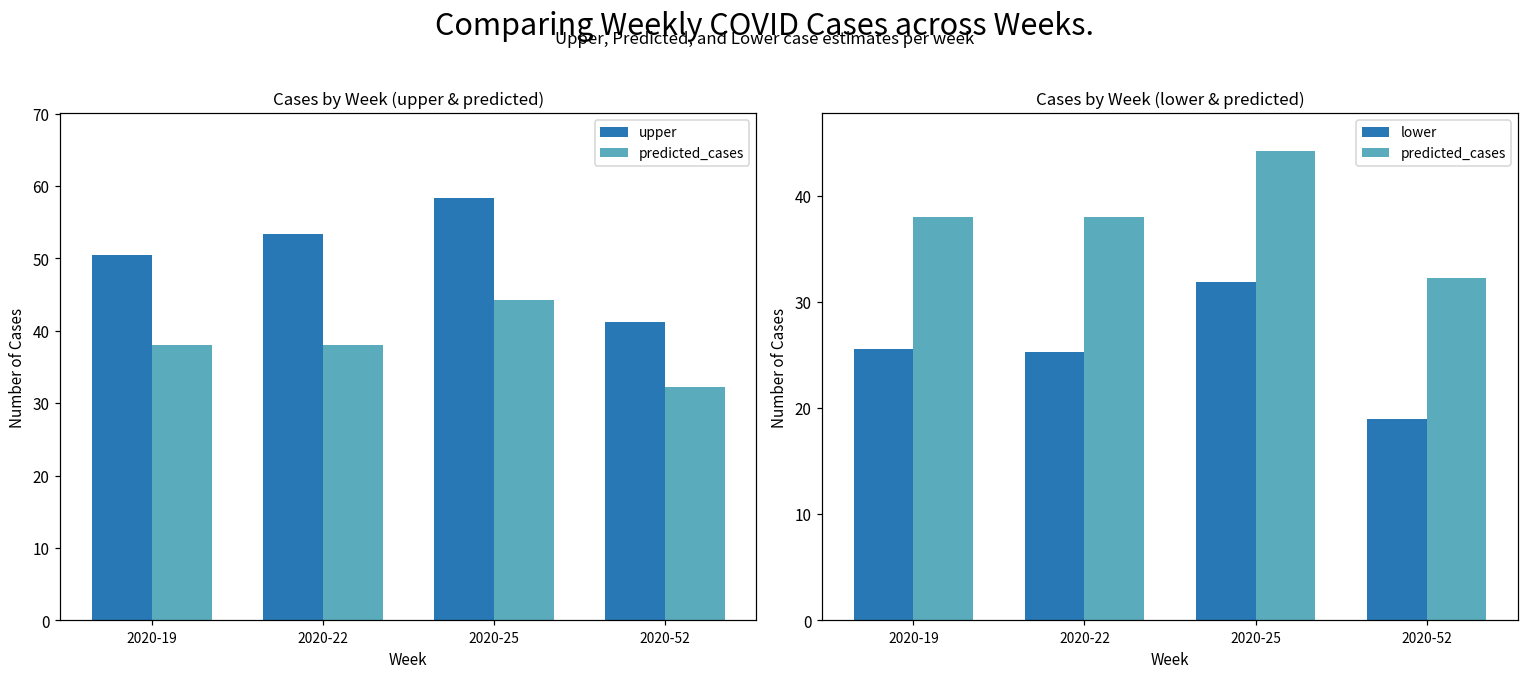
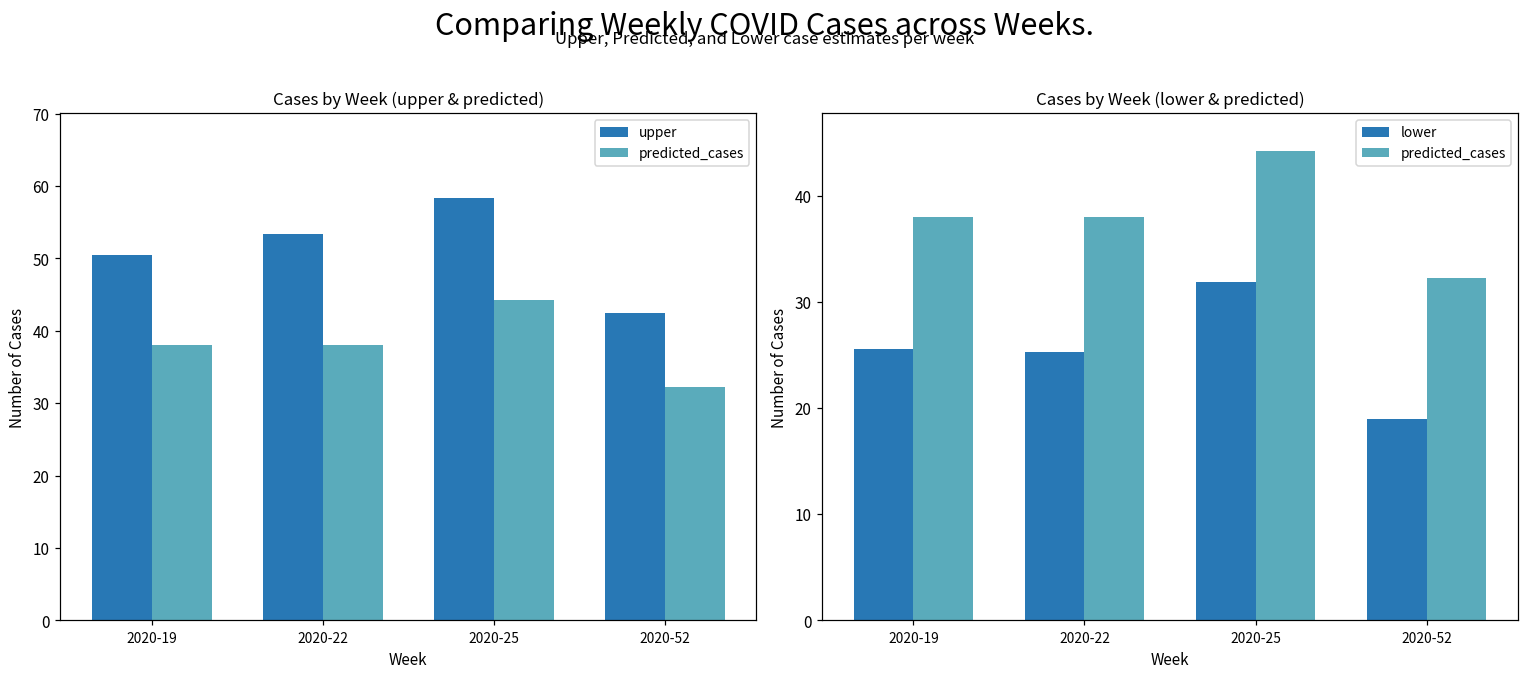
Cases by Week (upper & predicted), upper, 2020-52: 41 -> 43
